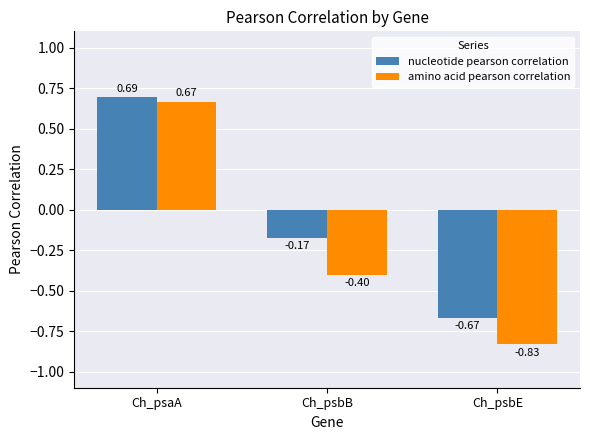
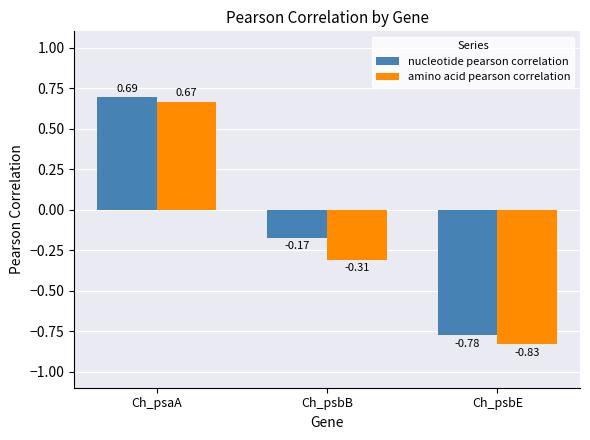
amino acid pearson correlation, Ch_psbB: -0.40 -> -0.31
nucleotide pearson correlation, Ch_psbE: -0.67 -> -0.78
